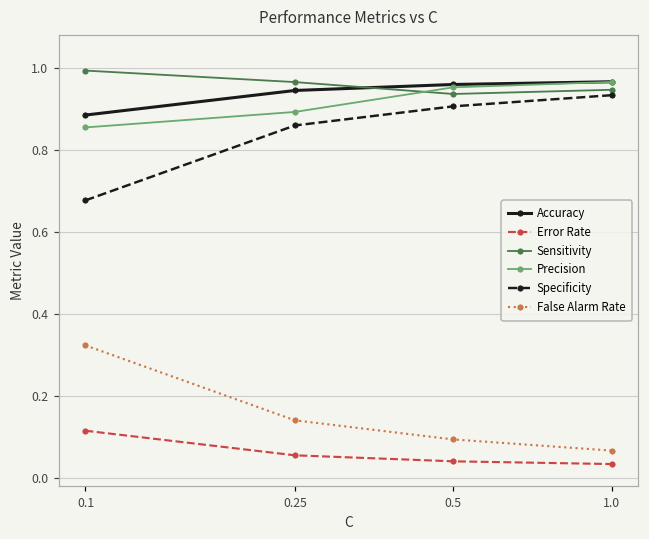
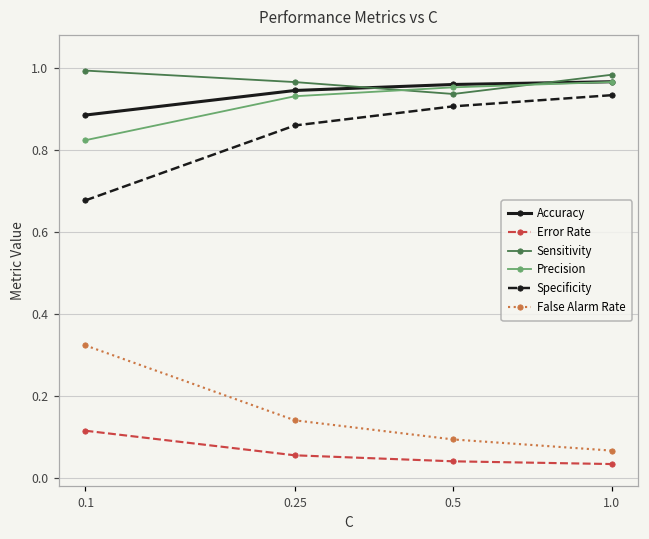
Precision, 0.1: 0.86 -> 0.82
Precision, 0.25: 0.89 -> 0.93
Sensitivity, 1.0: 0.95 -> 0.98
